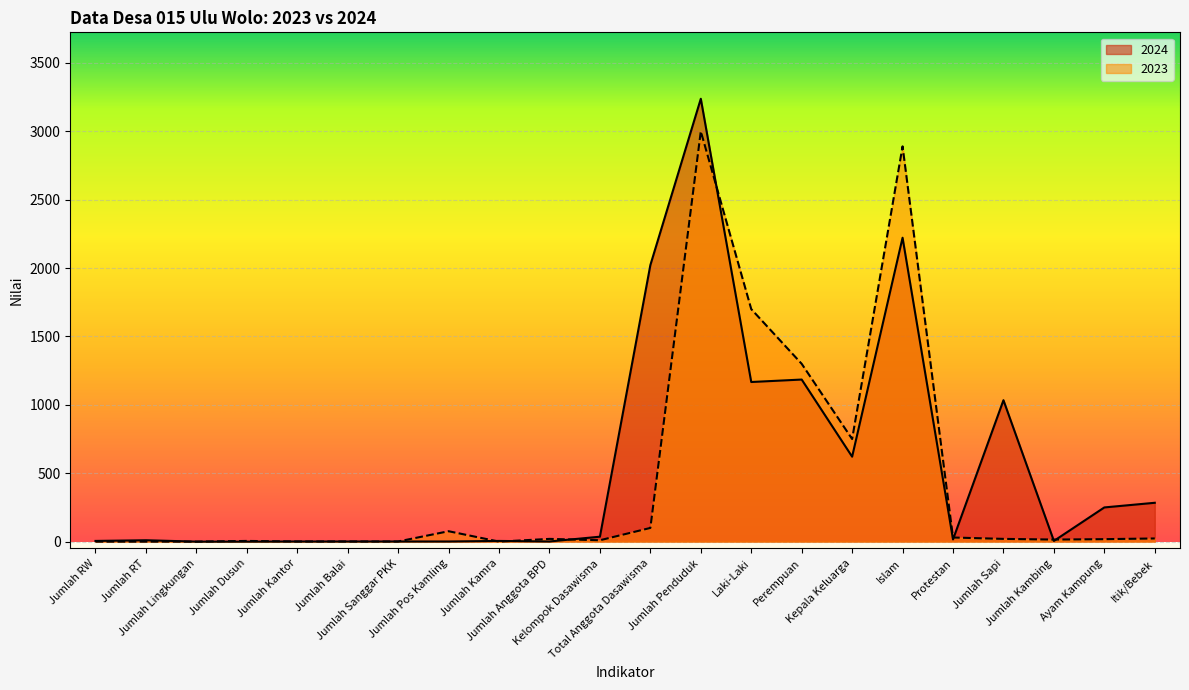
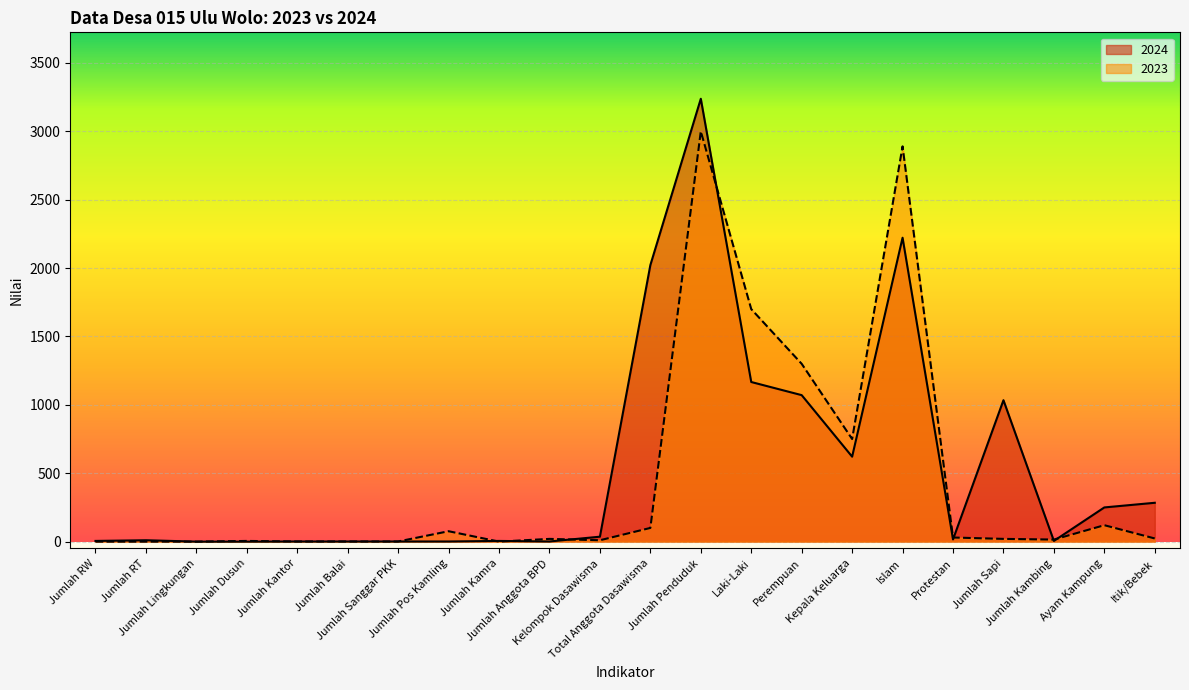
2024, Perempuan: 1190 -> 1070
2023, Ayam Kampung: 20 -> 120
